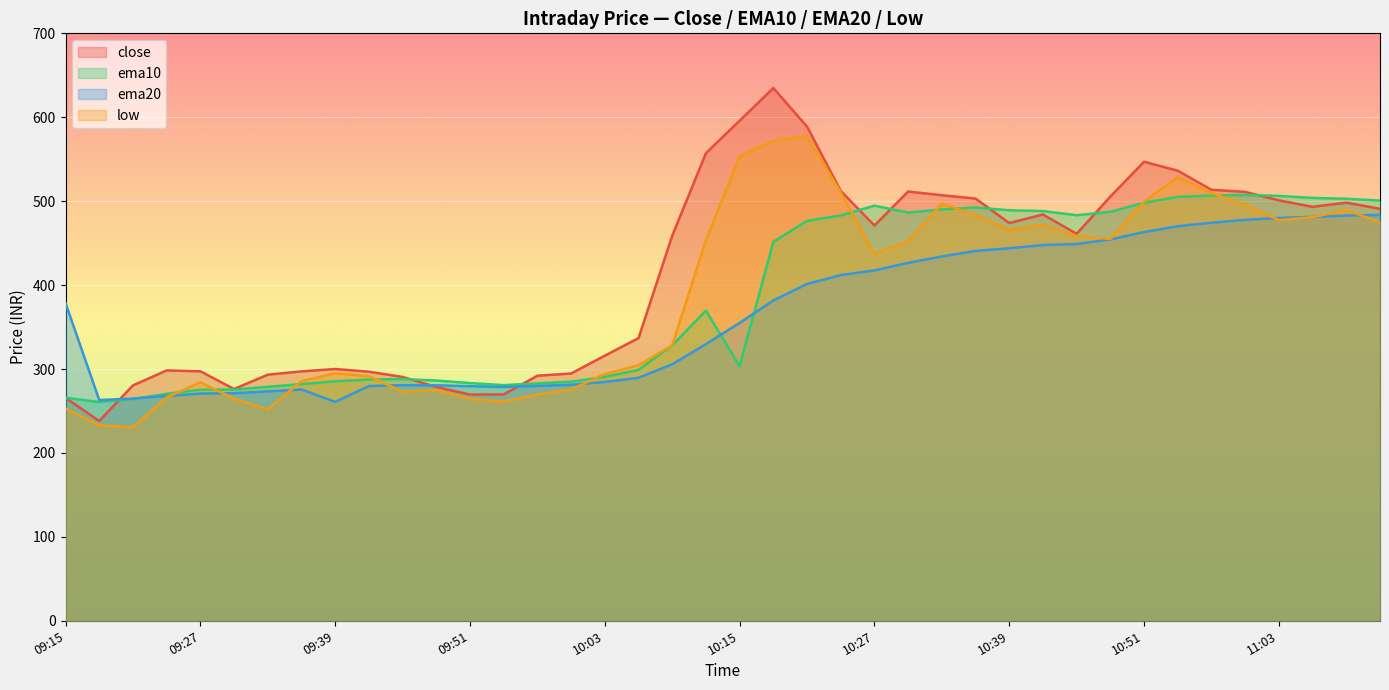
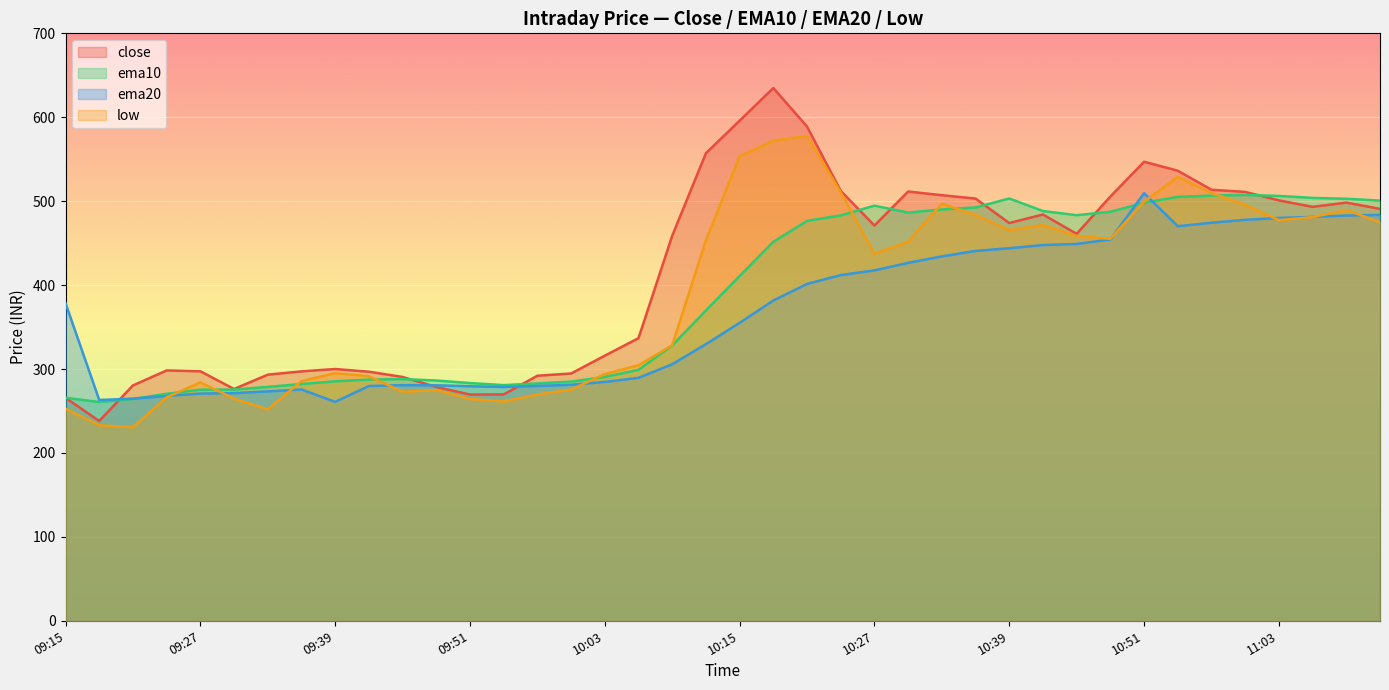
ema10, 10:15: 300 -> 410
ema10, 10:39: 490 -> 500
ema20, 10:51: 460 -> 510
